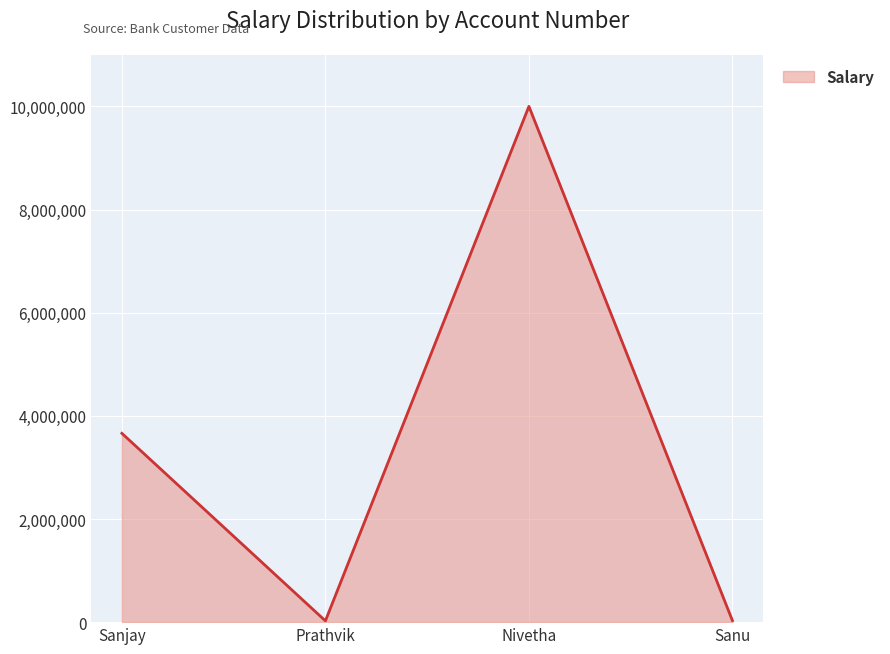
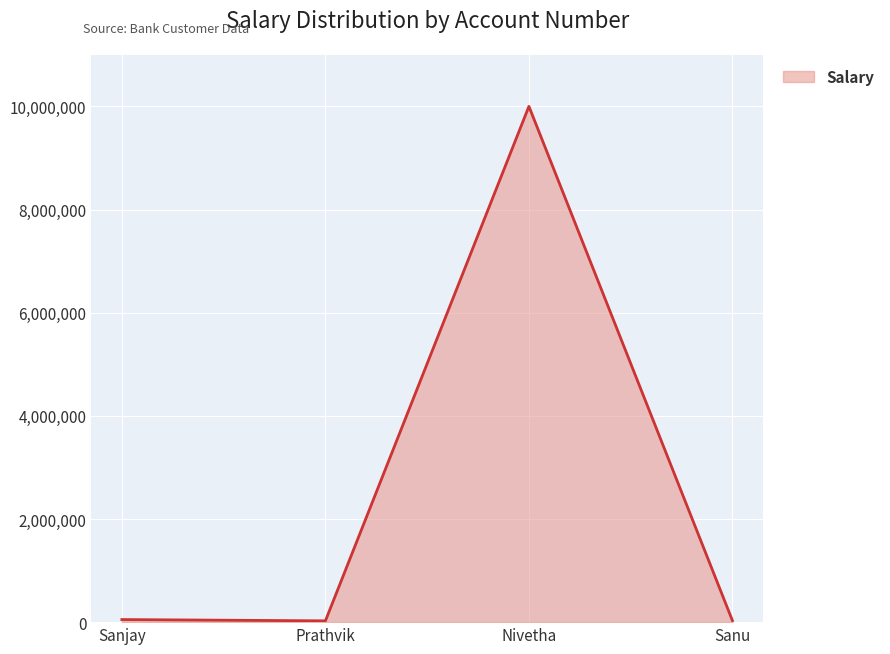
Sanjay: 3,700,000 -> 100,000
